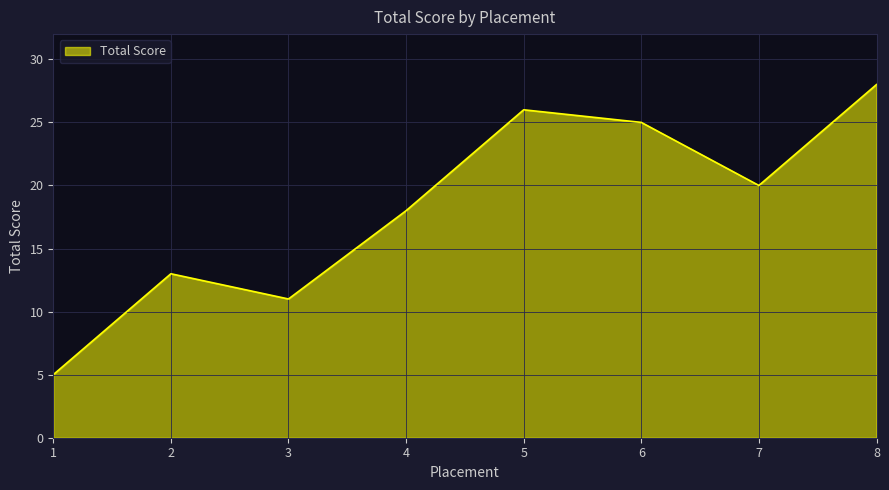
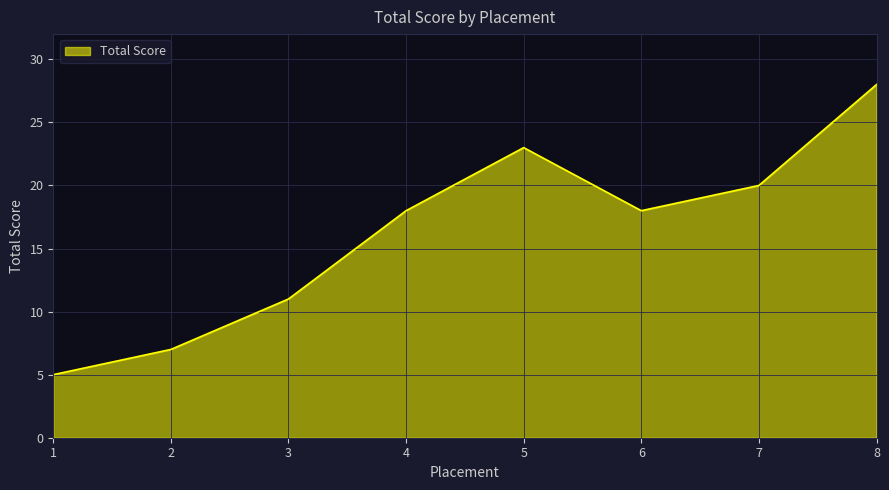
2: 13 -> 7
5: 26 -> 23
6: 25 -> 18
